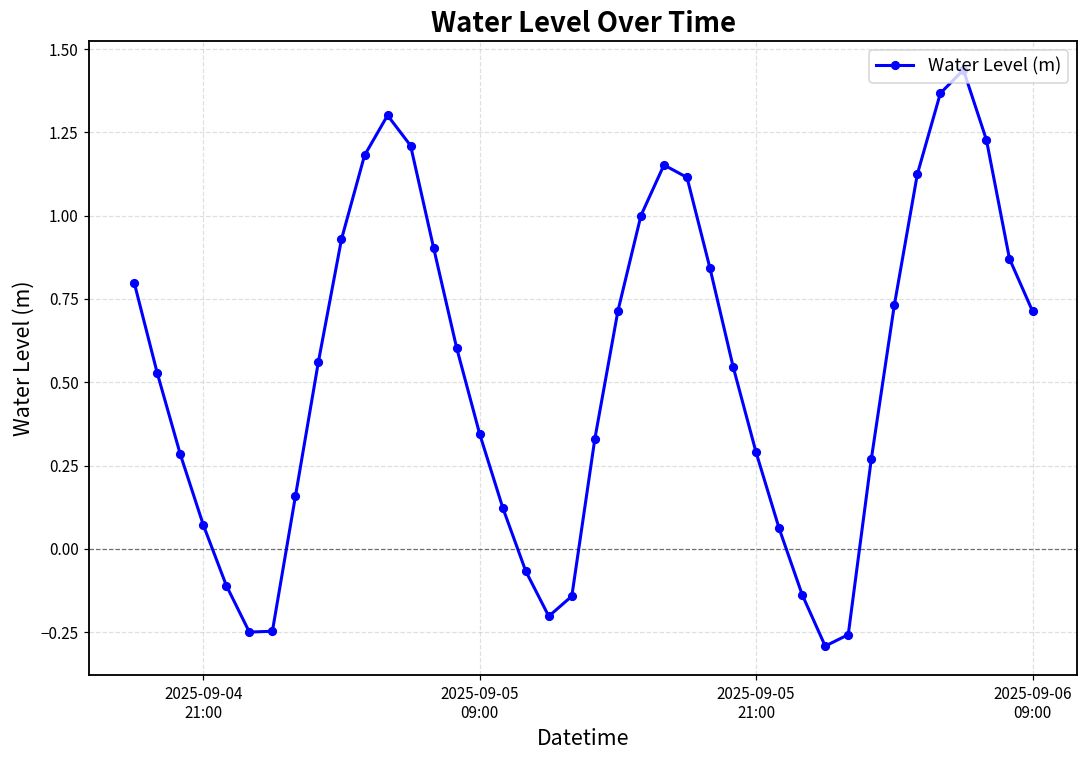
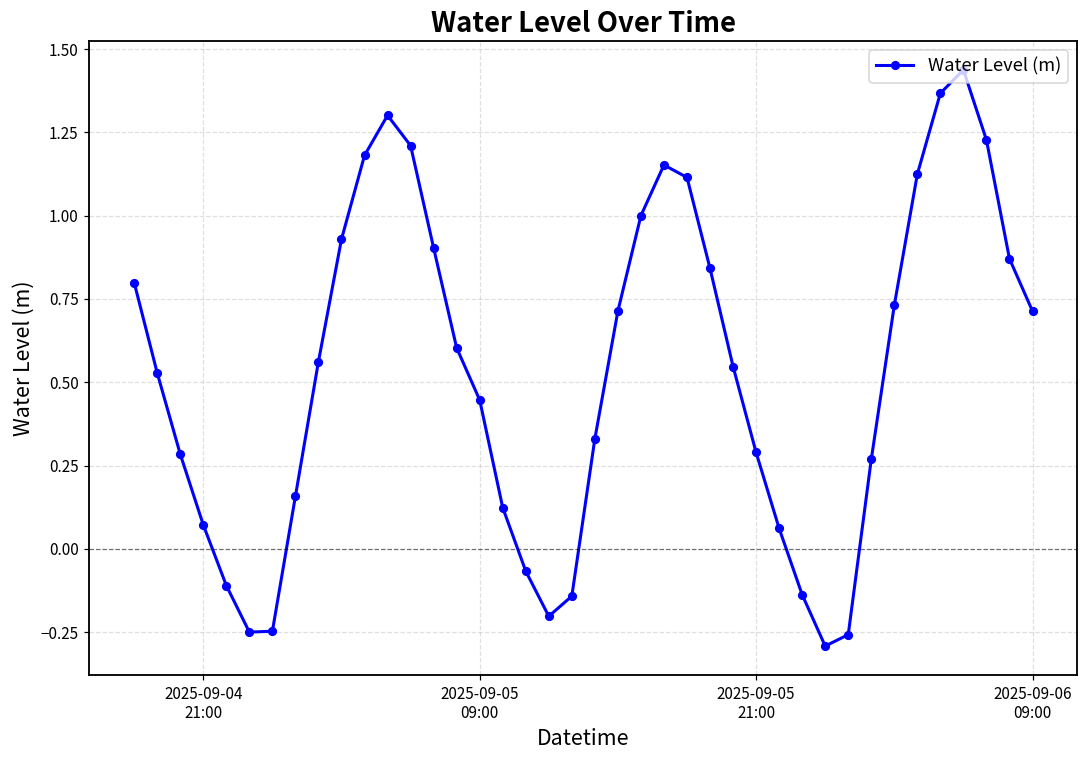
2025-09-05 09:00: 0.34 -> 0.45
